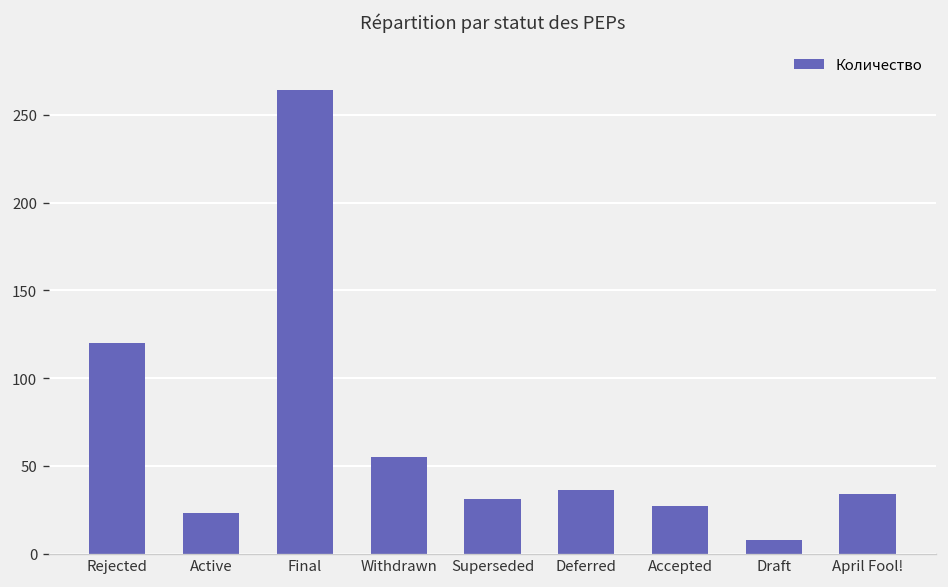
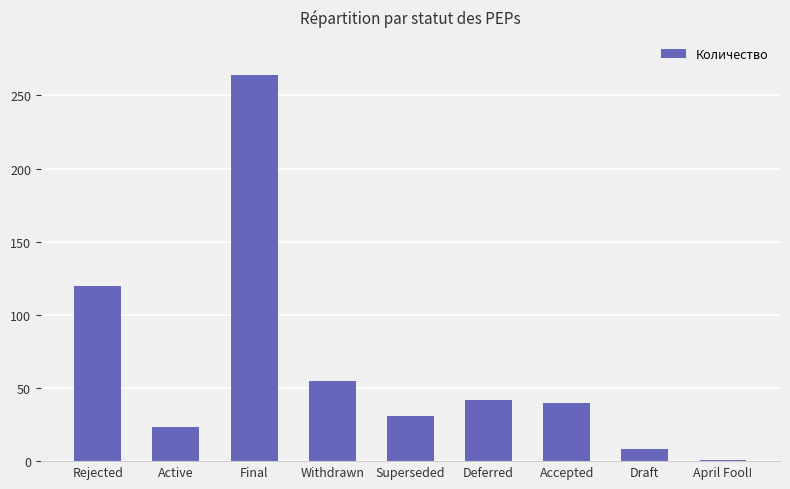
Deferred: 36 -> 42
Accepted: 27 -> 40
April Fool!: 34 -> 1
